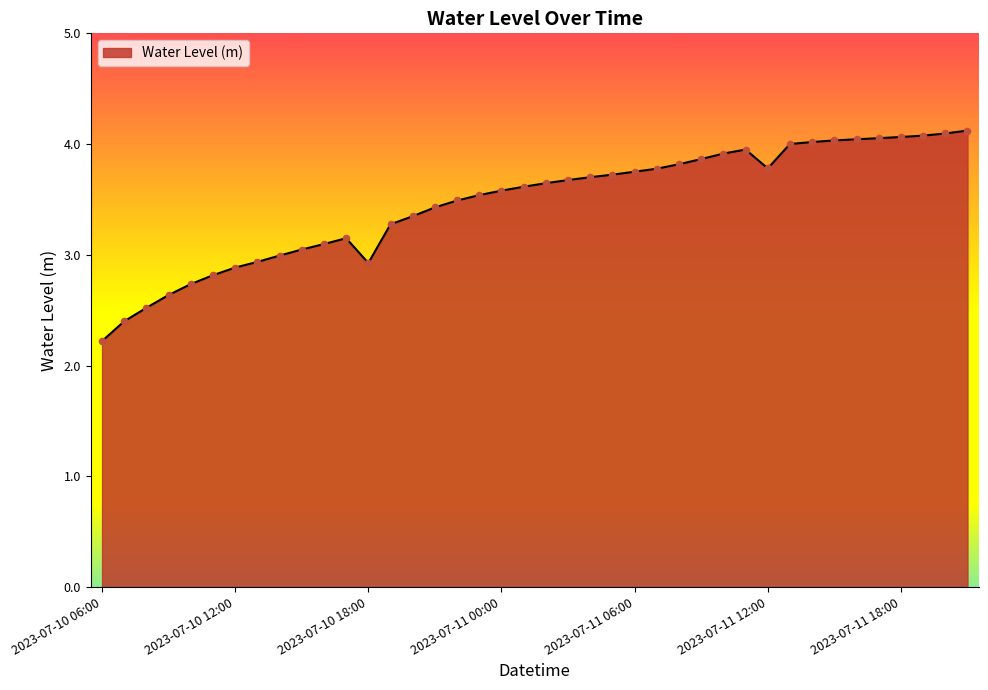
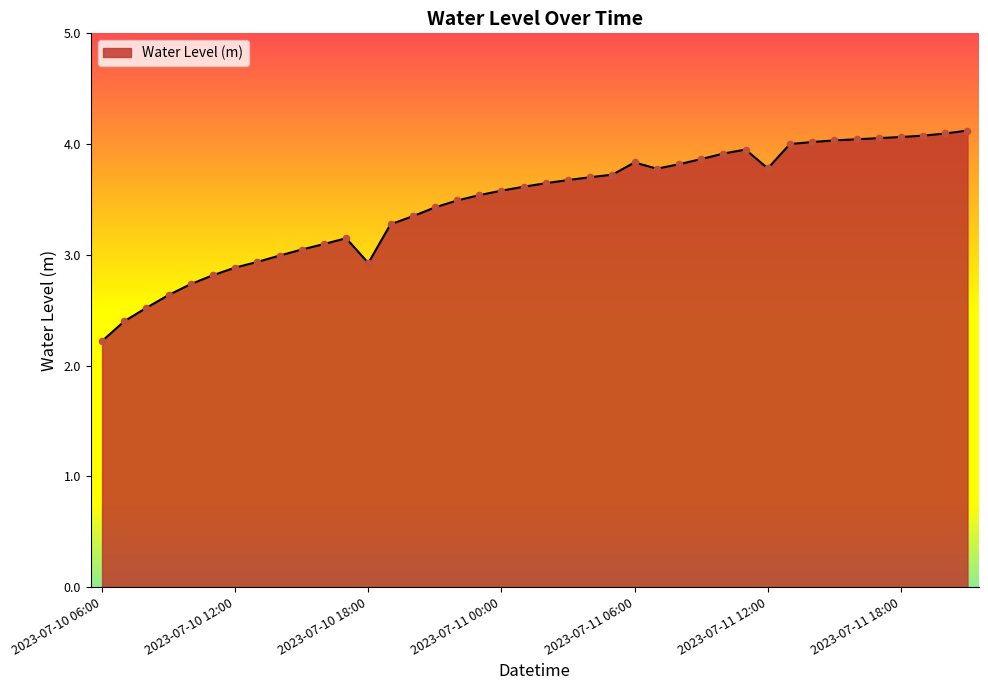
2023-07-11 06:00: 3.75 -> 3.83
